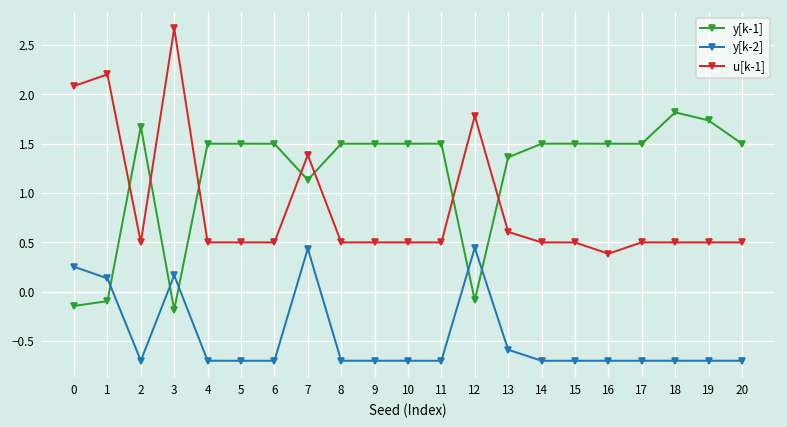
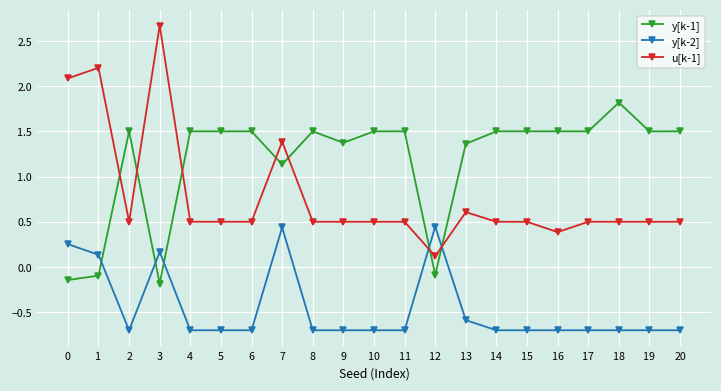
y[k-1], 2: 1.7 -> 1.5
y[k-1], 9: 1.5 -> 1.4
u[k-1], 12: 1.8 -> 0.1
y[k-1], 19: 1.7 -> 1.5
